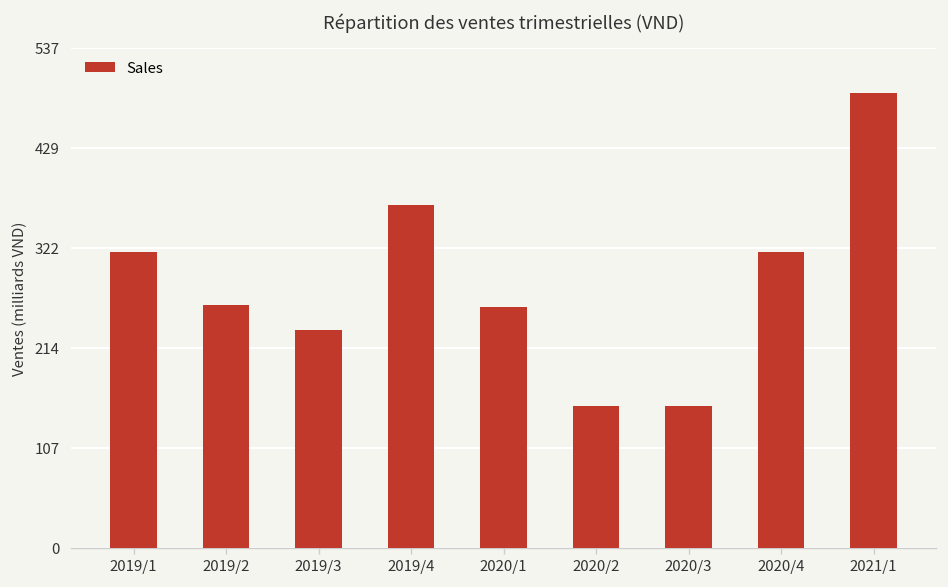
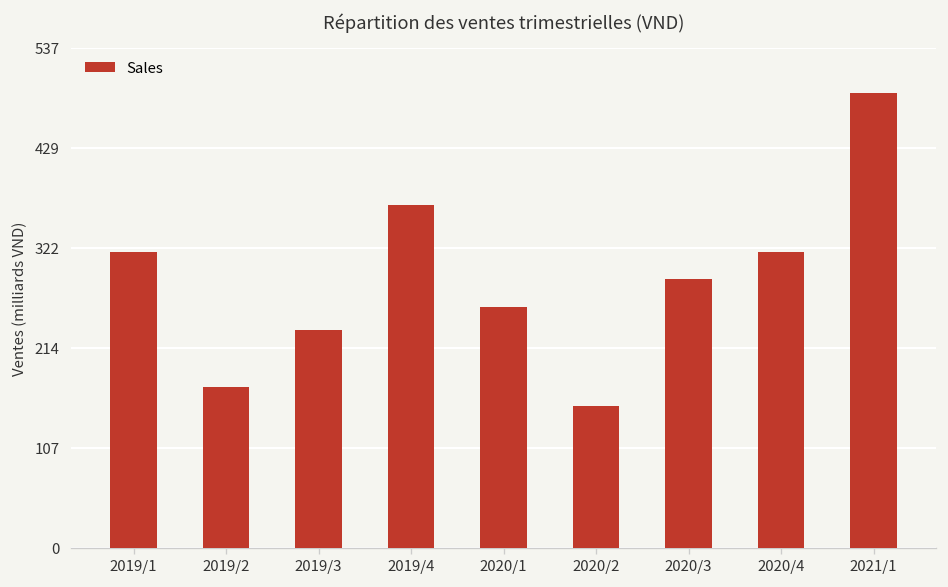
2019/2: 260 -> 170
2020/3: 150 -> 290
